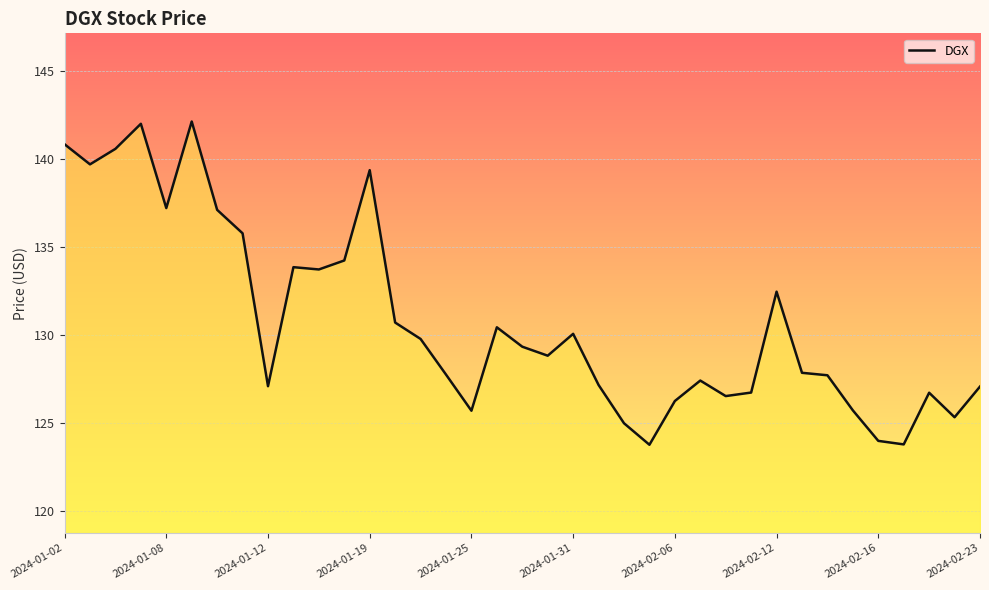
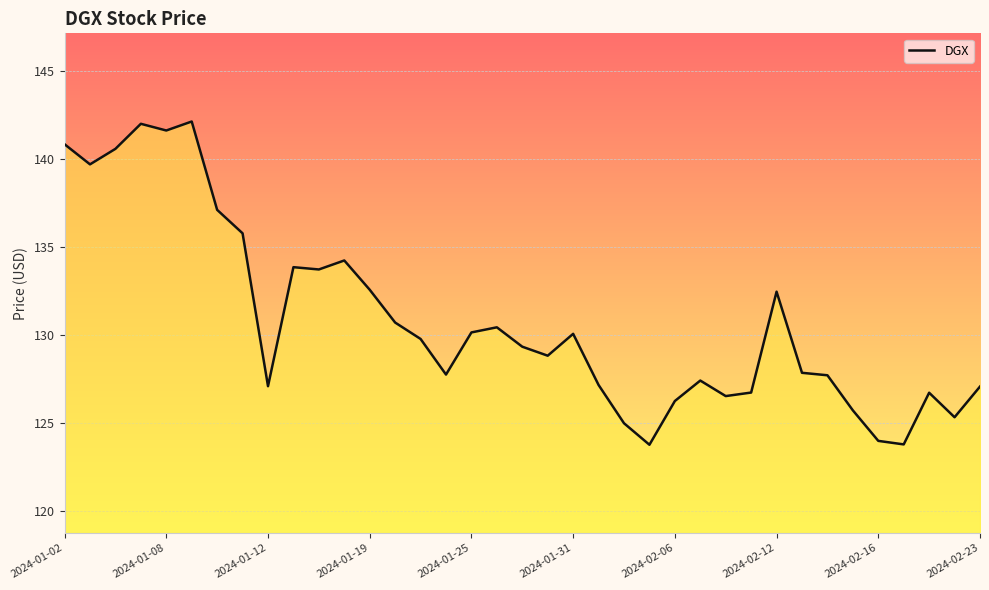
2024-01-08: 137.2 -> 141.6
2024-01-19: 139.4 -> 132.6
2024-01-25: 125.7 -> 130.2
